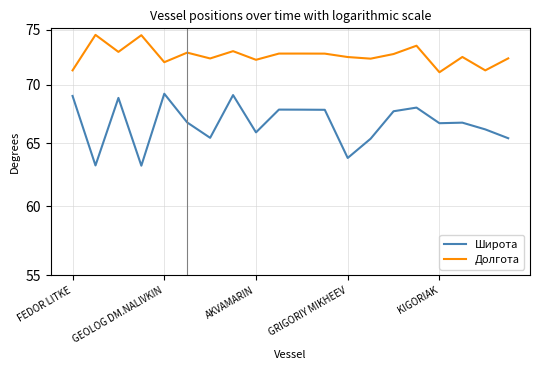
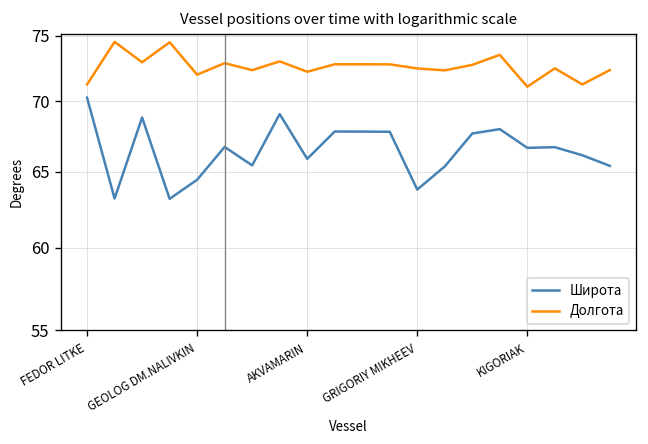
Широта, FEDOR LITKE: 69.0 -> 70.3
Широта, GEOLOG DM.NALIVKIN: 69.2 -> 64.5
